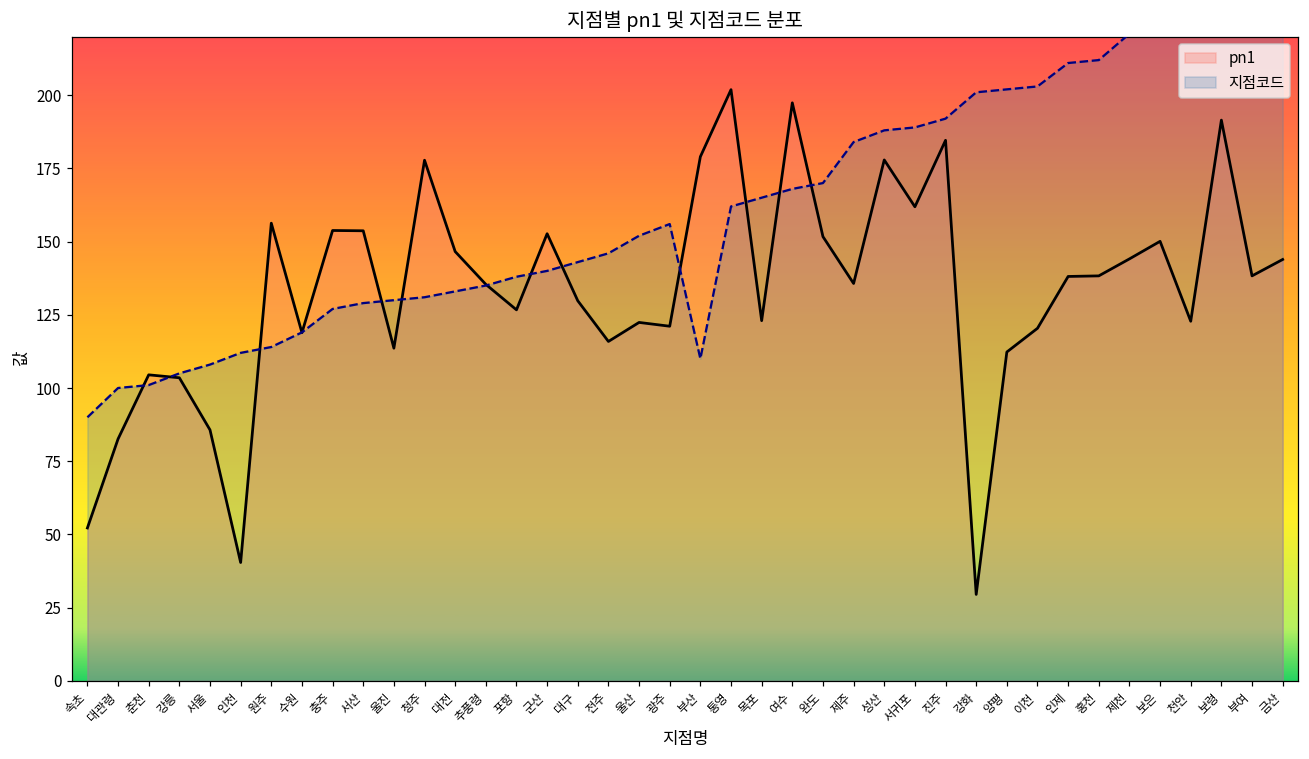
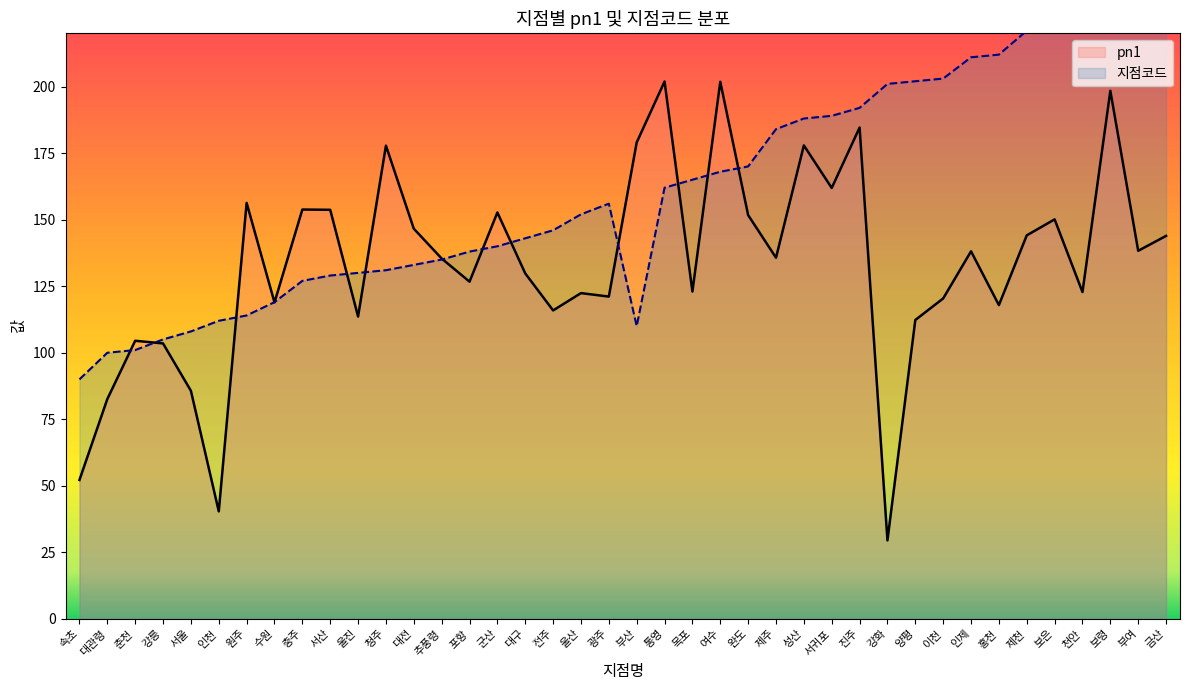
pn1, 여수: 197 -> 202
pn1, 홍천: 138 -> 118
pn1, 보령: 192 -> 198
